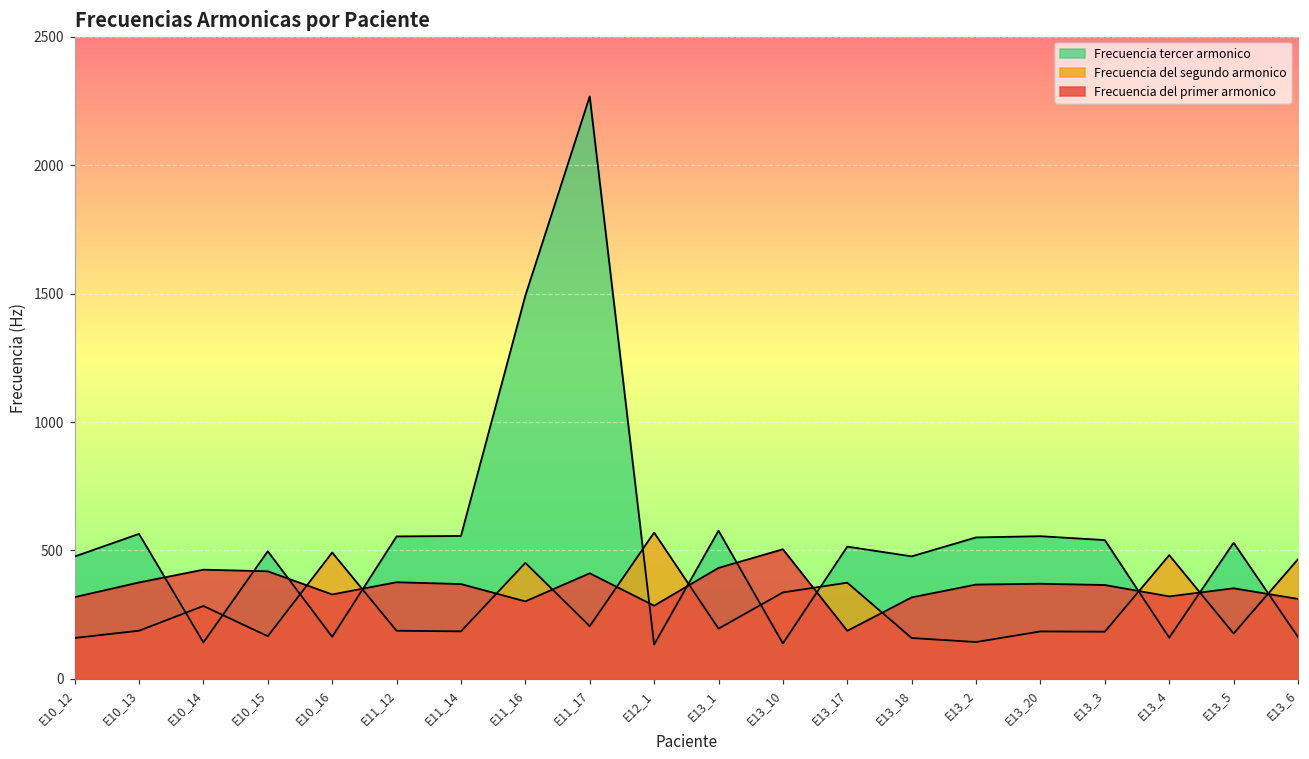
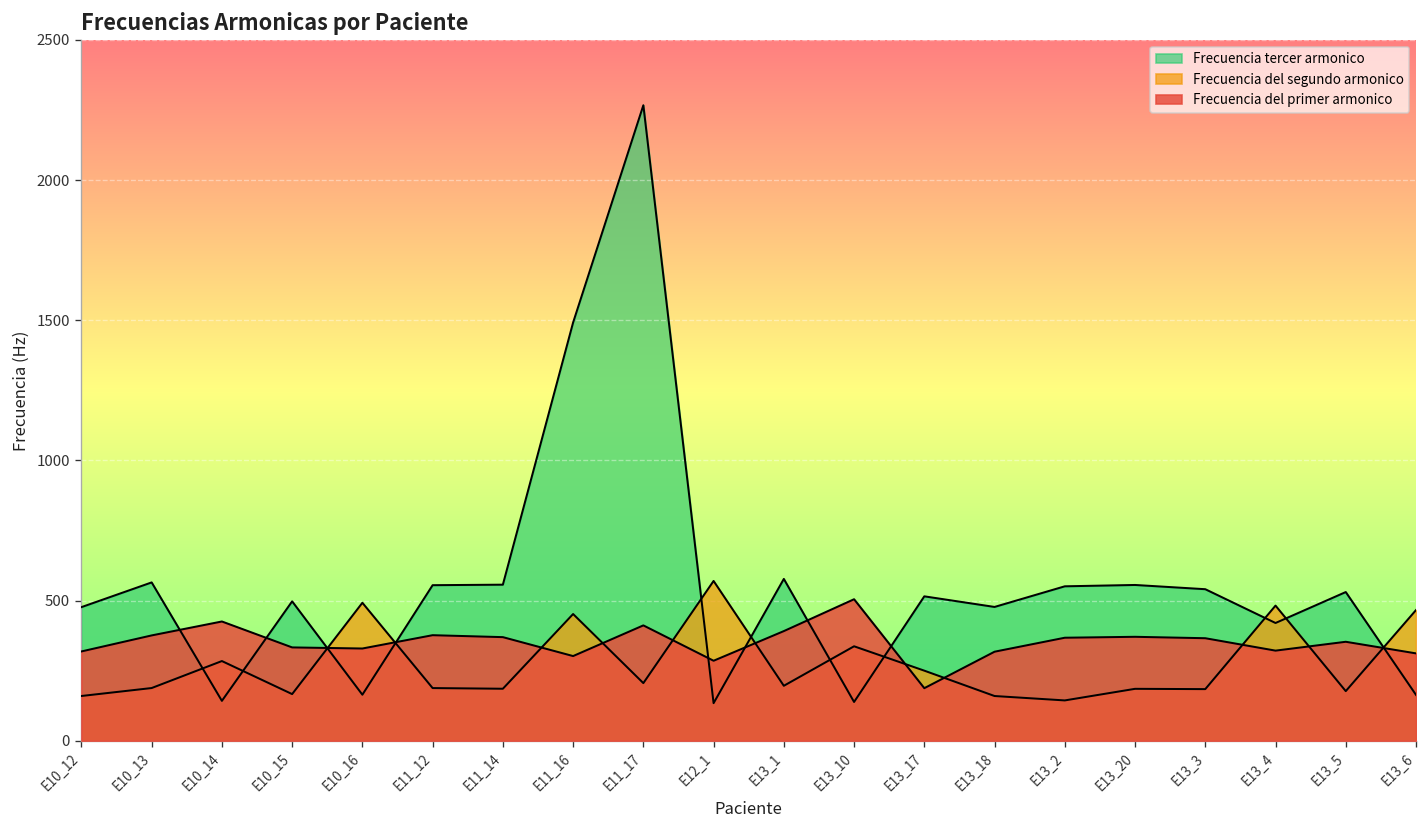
Frecuencia del primer armonico, E10_15: 420 -> 330
Frecuencia del primer armonico, E13_1: 430 -> 390
Frecuencia del segundo armonico, E13_17: 370 -> 250
Frecuencia tercer armonico, E13_4: 160 -> 420
